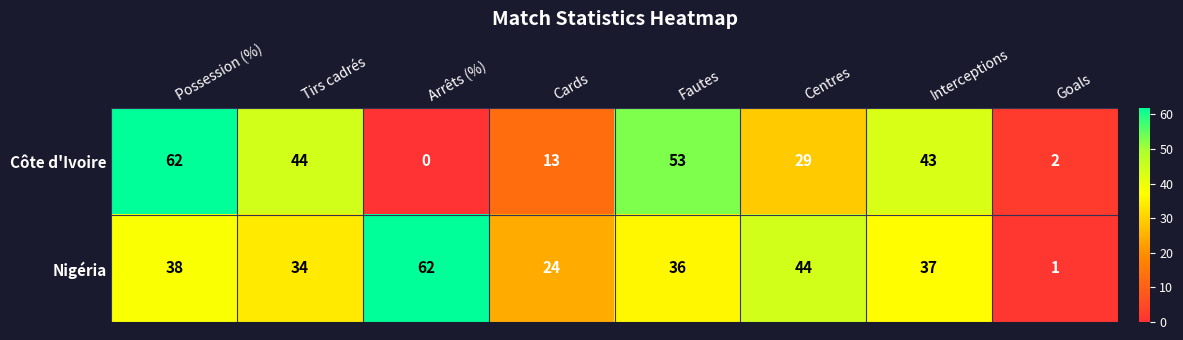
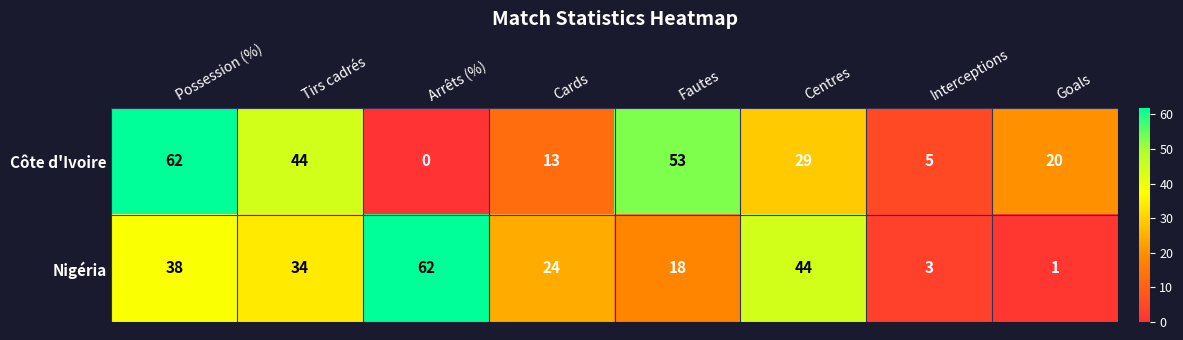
Côte d'Ivoire, Interceptions: 43 -> 5
Côte d'Ivoire, Goals: 2 -> 20
Nigéria, Fautes: 36 -> 18
Nigéria, Interceptions: 37 -> 3
